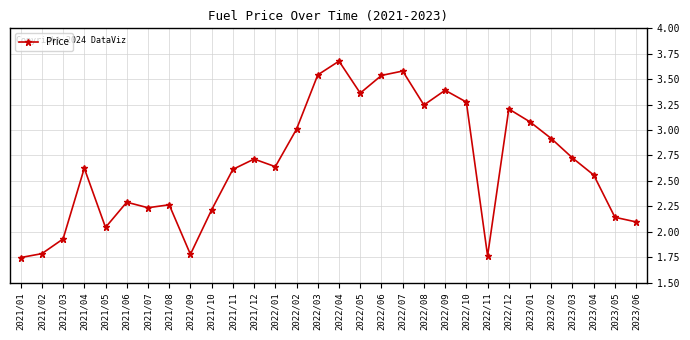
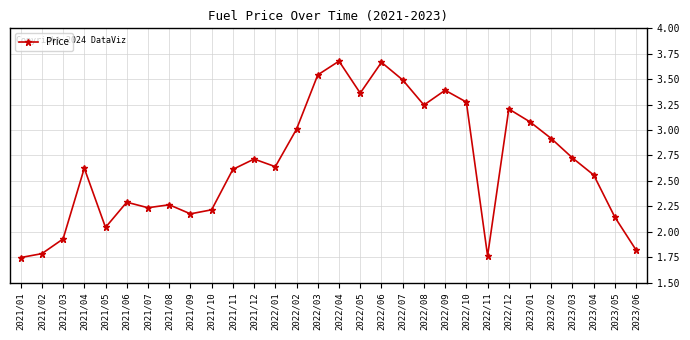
2021/09: 1.78 -> 2.18
2022/06: 3.54 -> 3.67
2022/07: 3.58 -> 3.49
2023/06: 2.10 -> 1.82
